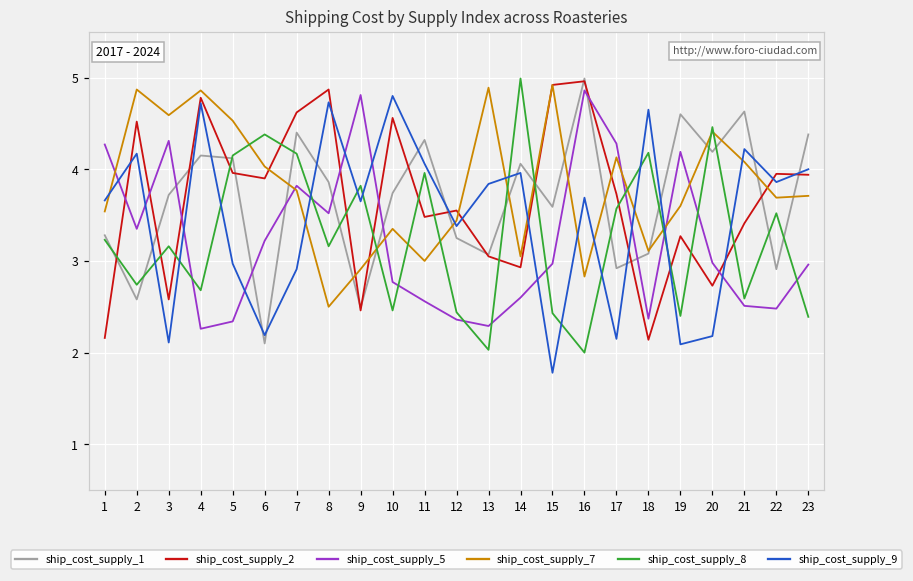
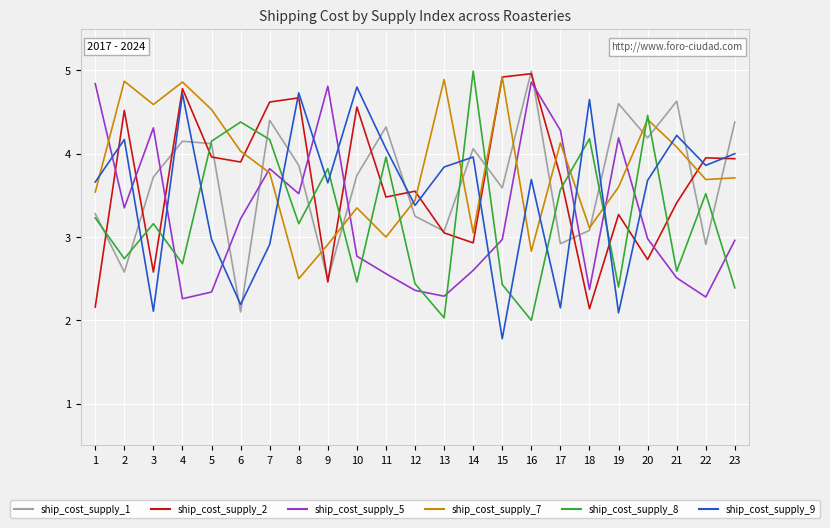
ship_cost_supply_5, 1: 4.3 -> 4.8
ship_cost_supply_2, 8: 4.9 -> 4.7
ship_cost_supply_9, 20: 2.2 -> 3.7
ship_cost_supply_5, 22: 2.5 -> 2.3
